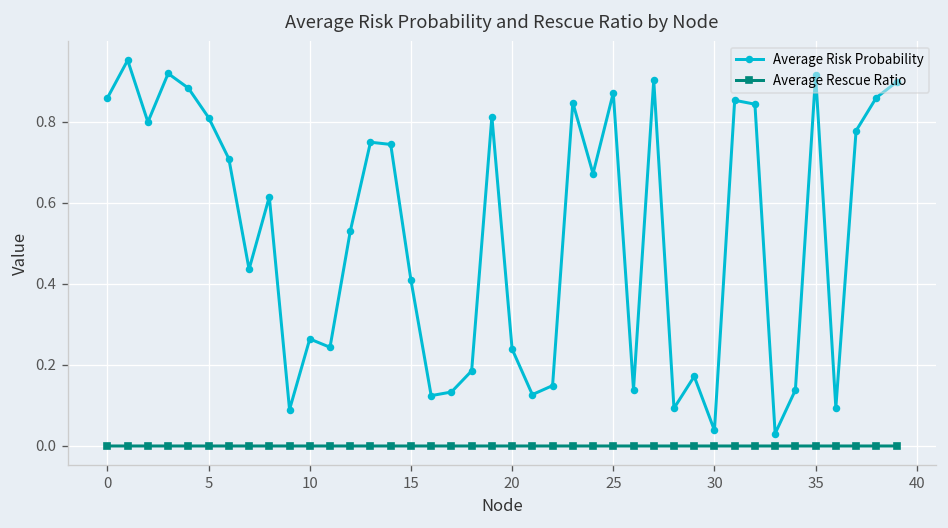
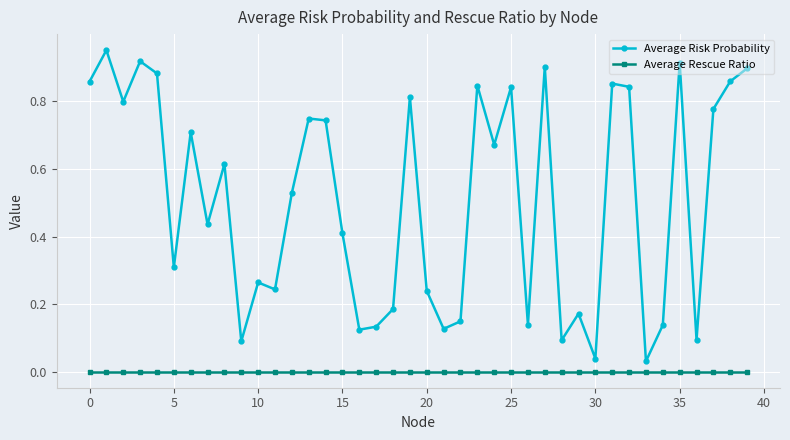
Average Risk Probability, 5: 0.81 -> 0.31
Average Risk Probability, 25: 0.87 -> 0.84
